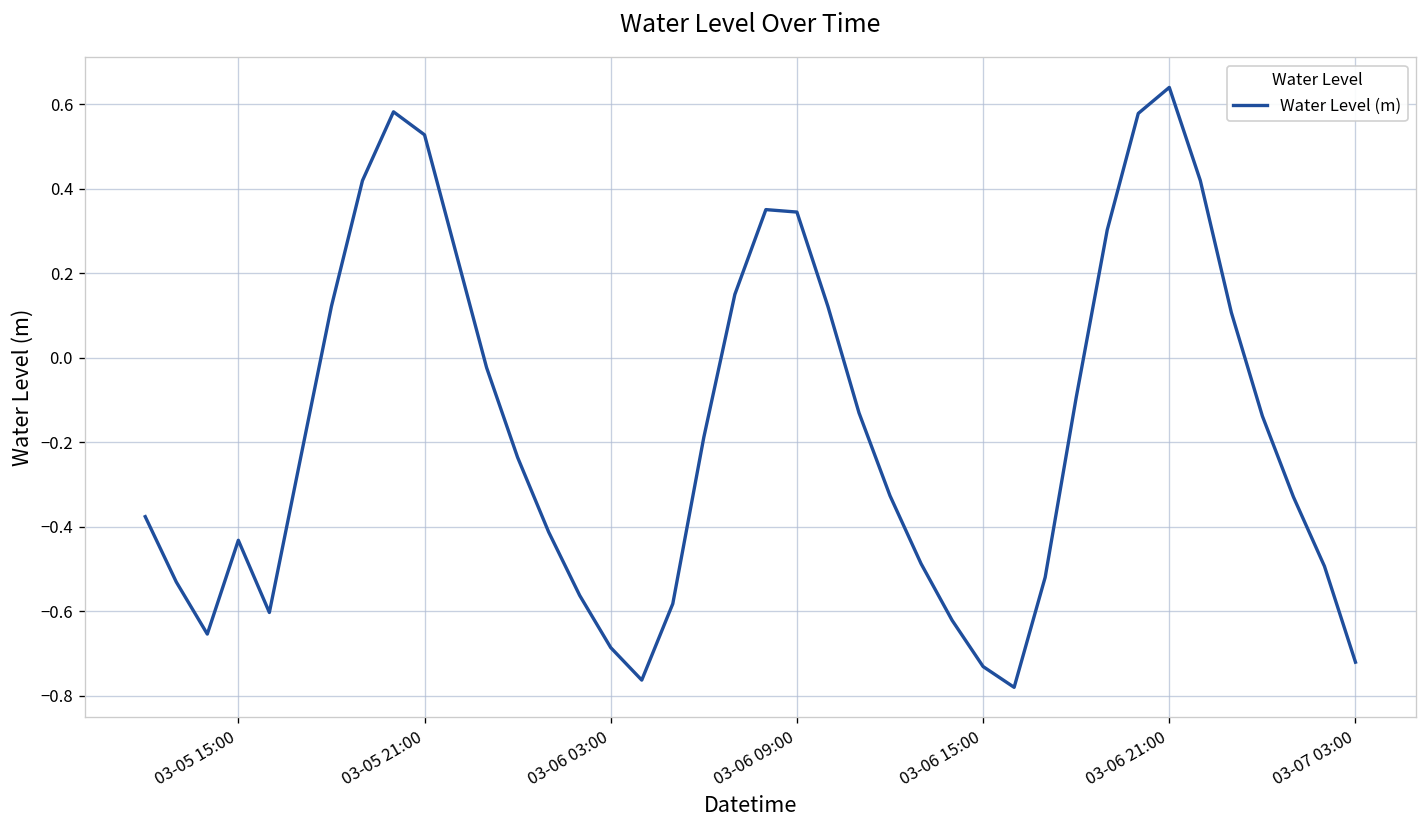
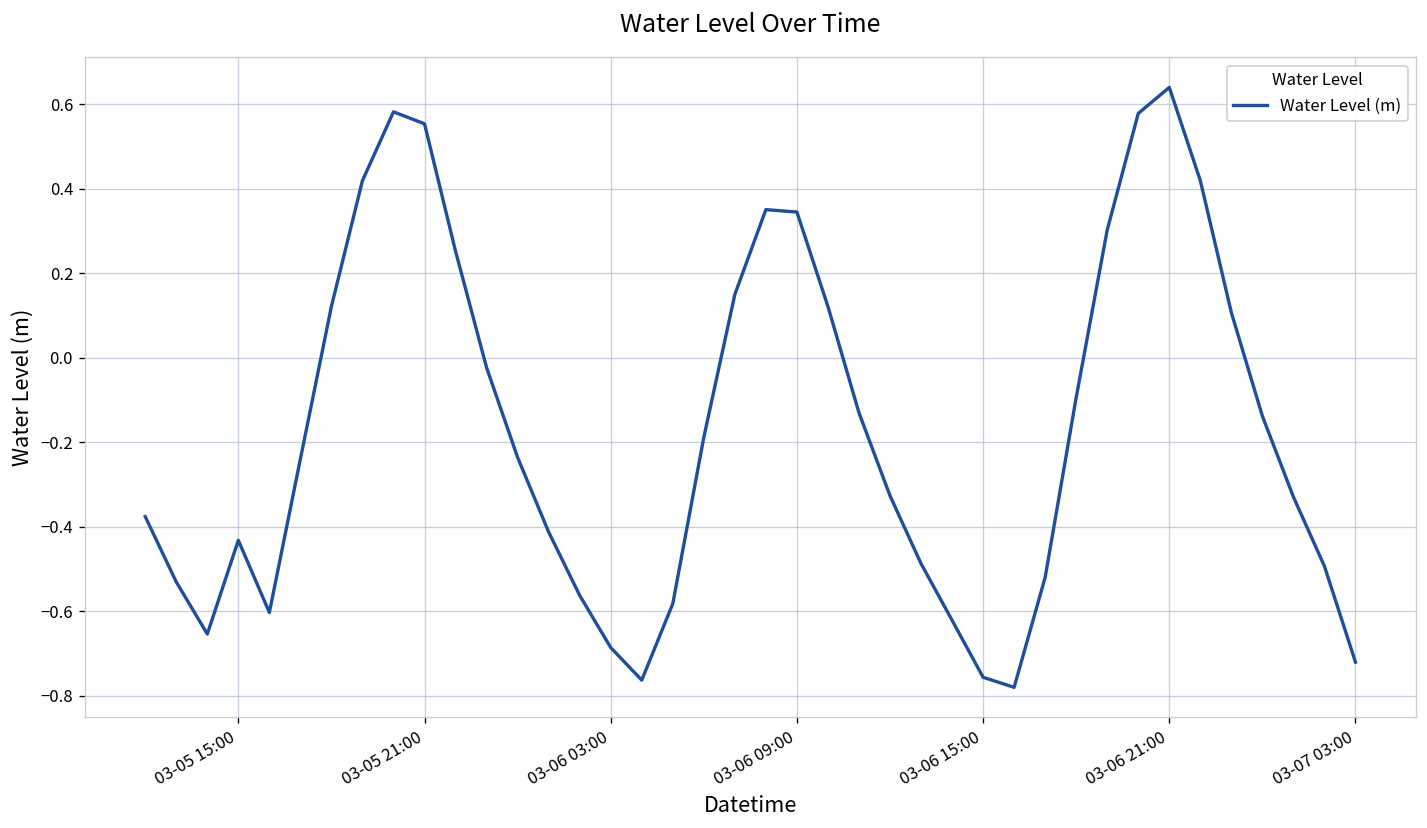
03-05 21:00: 0.53 -> 0.55
03-06 15:00: -0.73 -> -0.76
